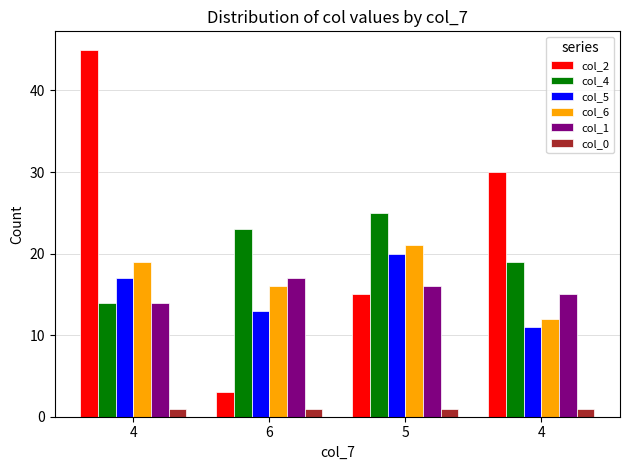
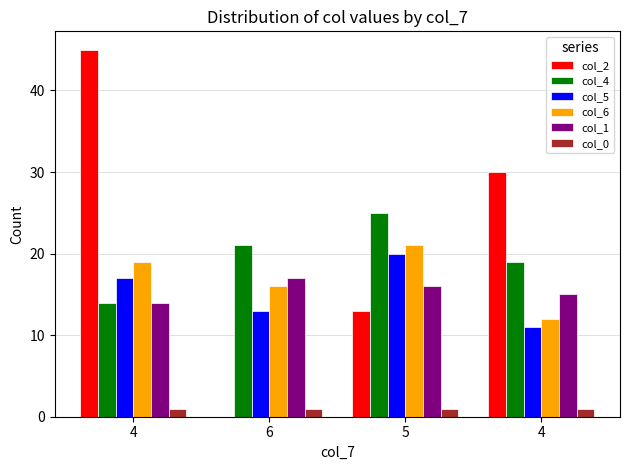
col_2, 6: 3 -> 0
col_4, 6: 23 -> 21
col_2, 5: 15 -> 13
